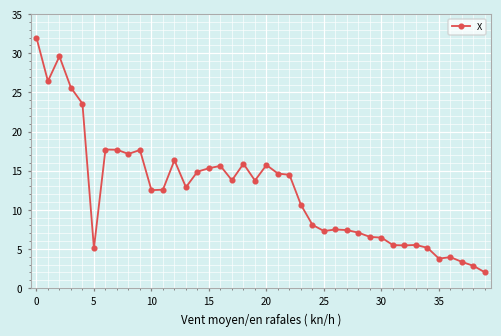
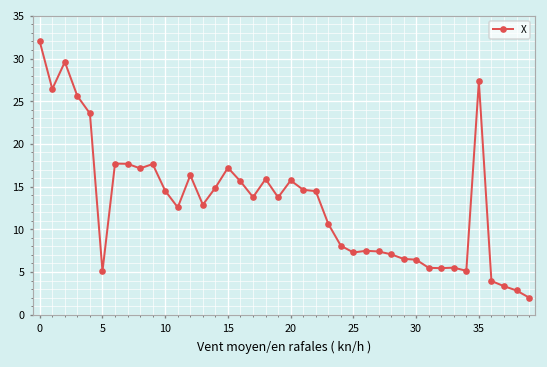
10: 13 -> 15
15: 15 -> 17
35: 4 -> 27
